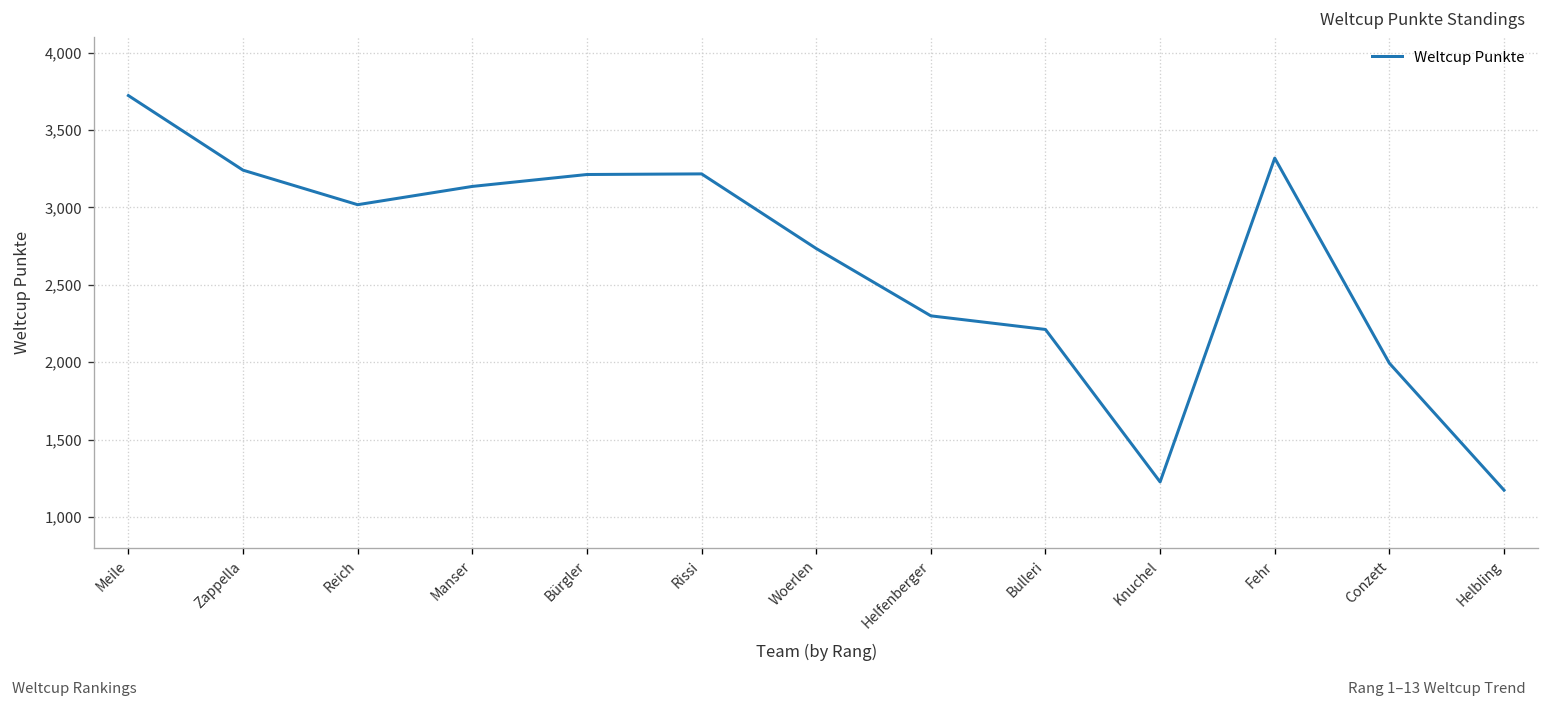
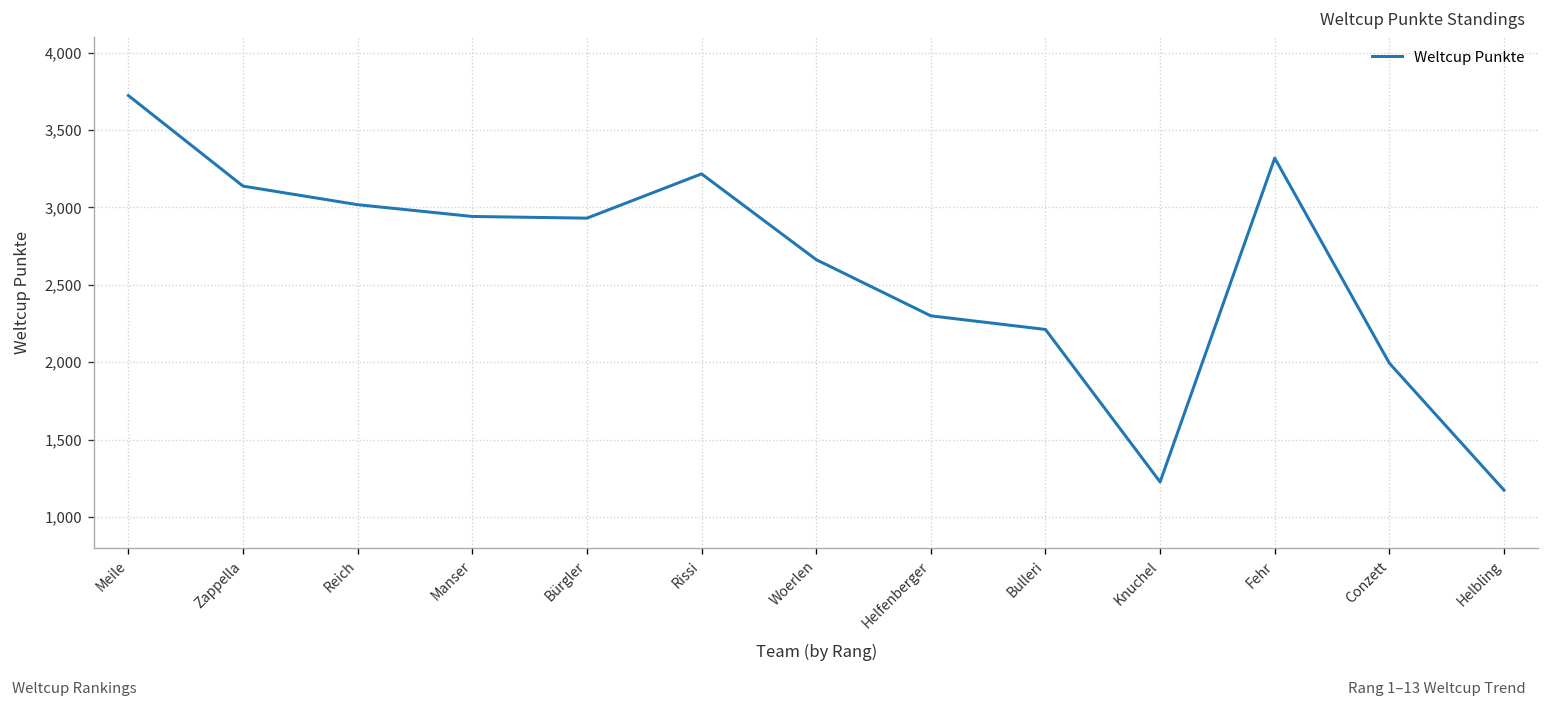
Zappella: 3,240 -> 3,140
Manser: 3,140 -> 2,940
Bürgler: 3,210 -> 2,930
Woerlen: 2,740 -> 2,660
